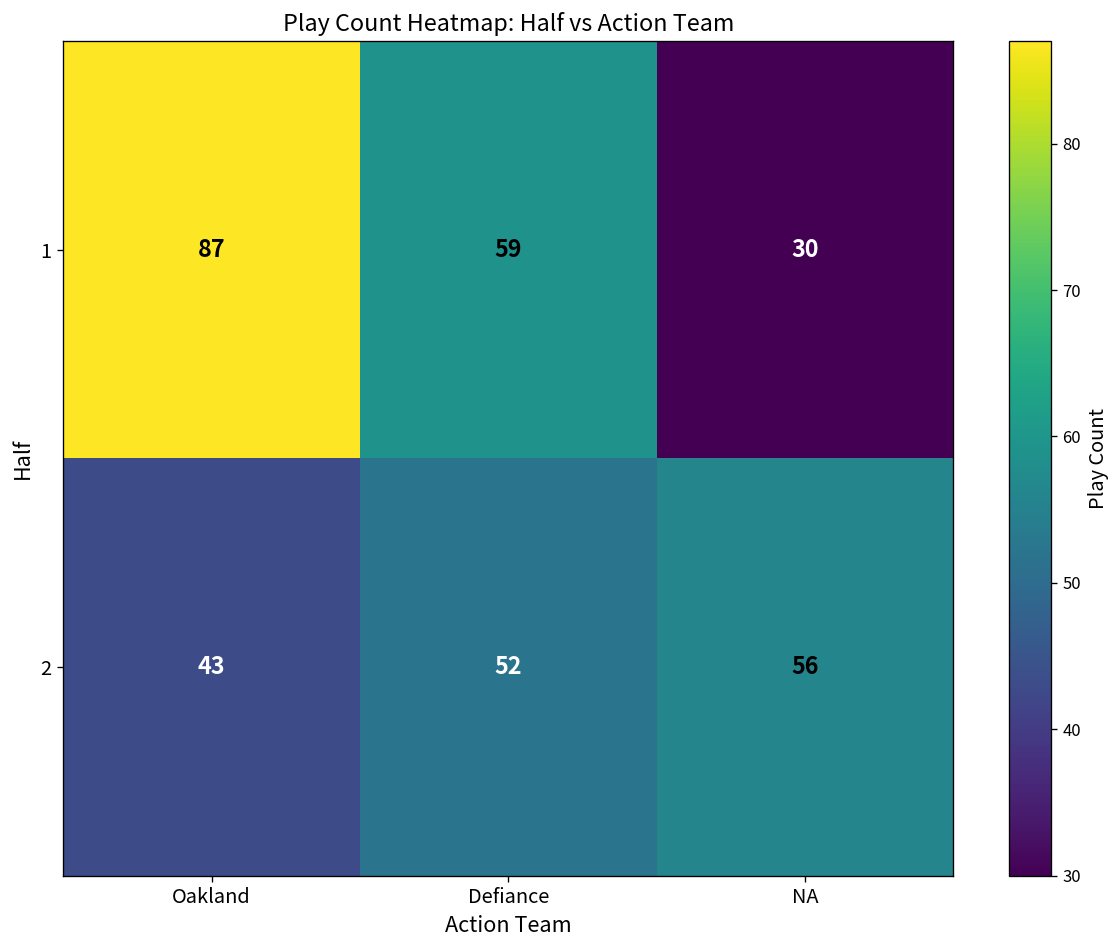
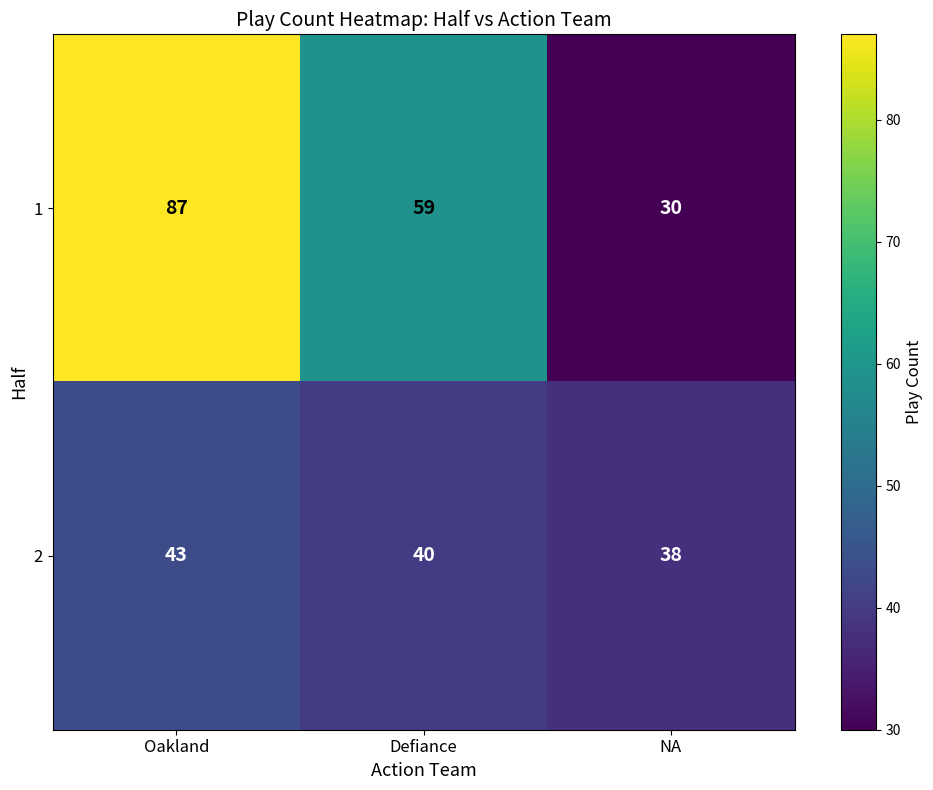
2, Defiance: 52 -> 40
2, NA: 56 -> 38
